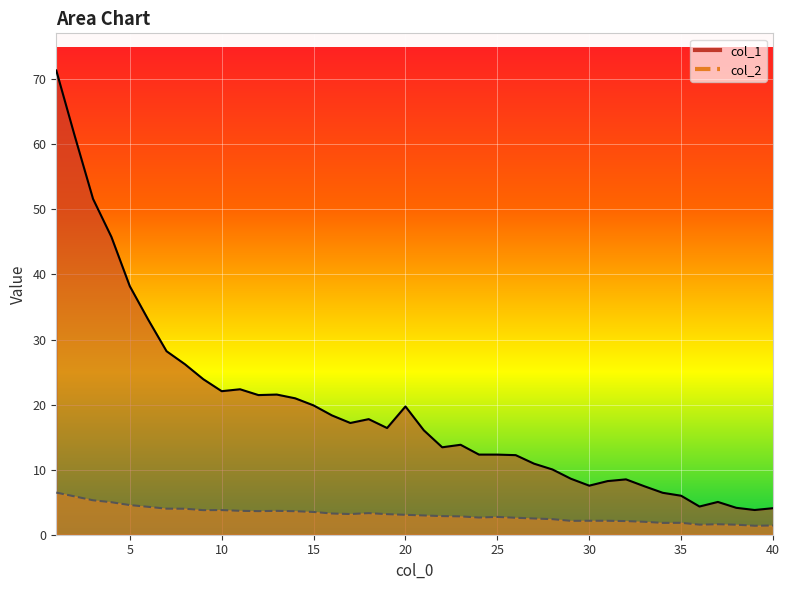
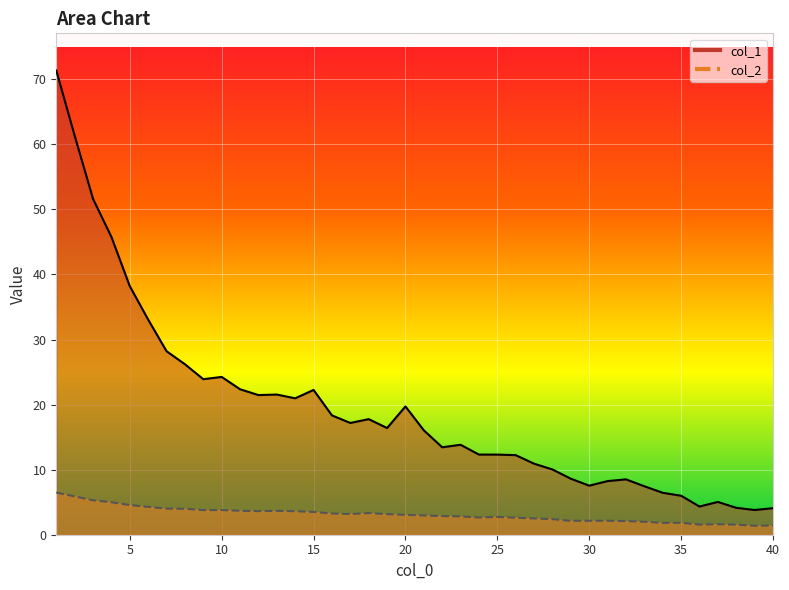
col_1, 10: 22 -> 24
col_1, 15: 20 -> 22
